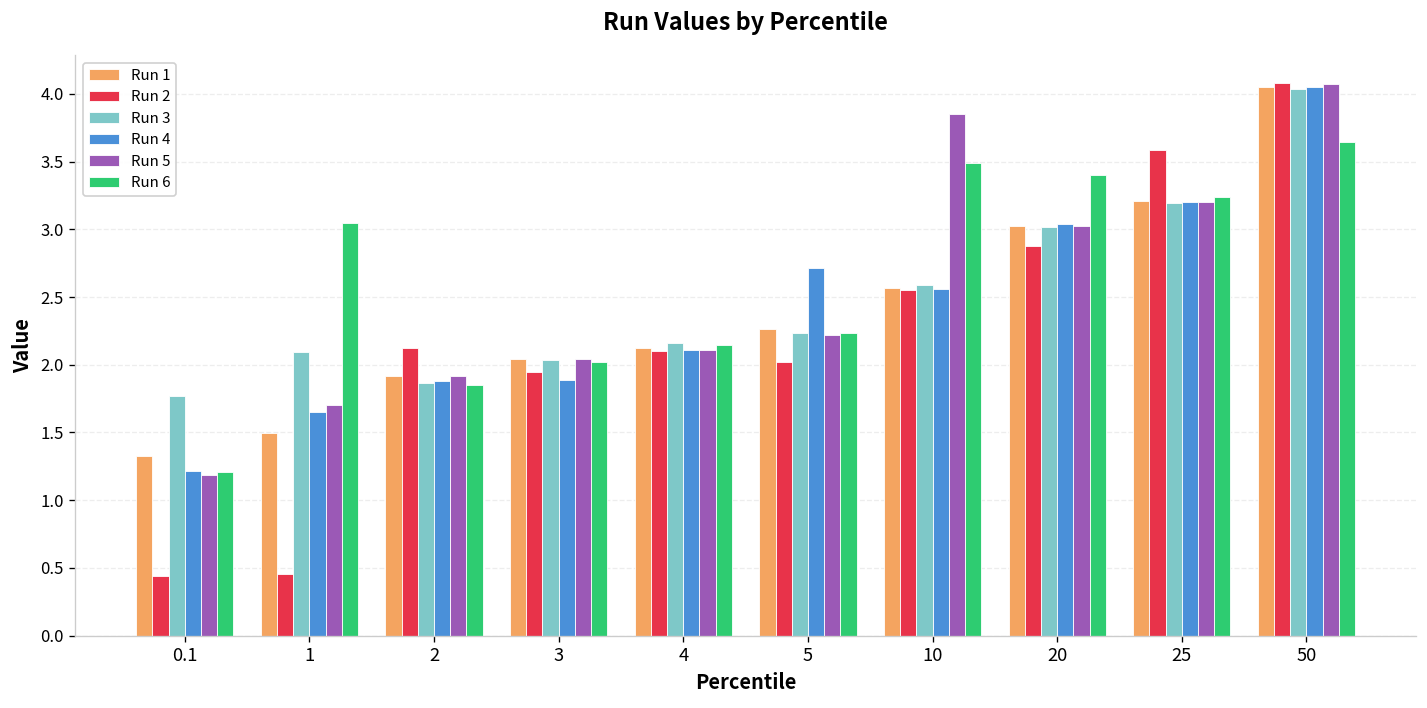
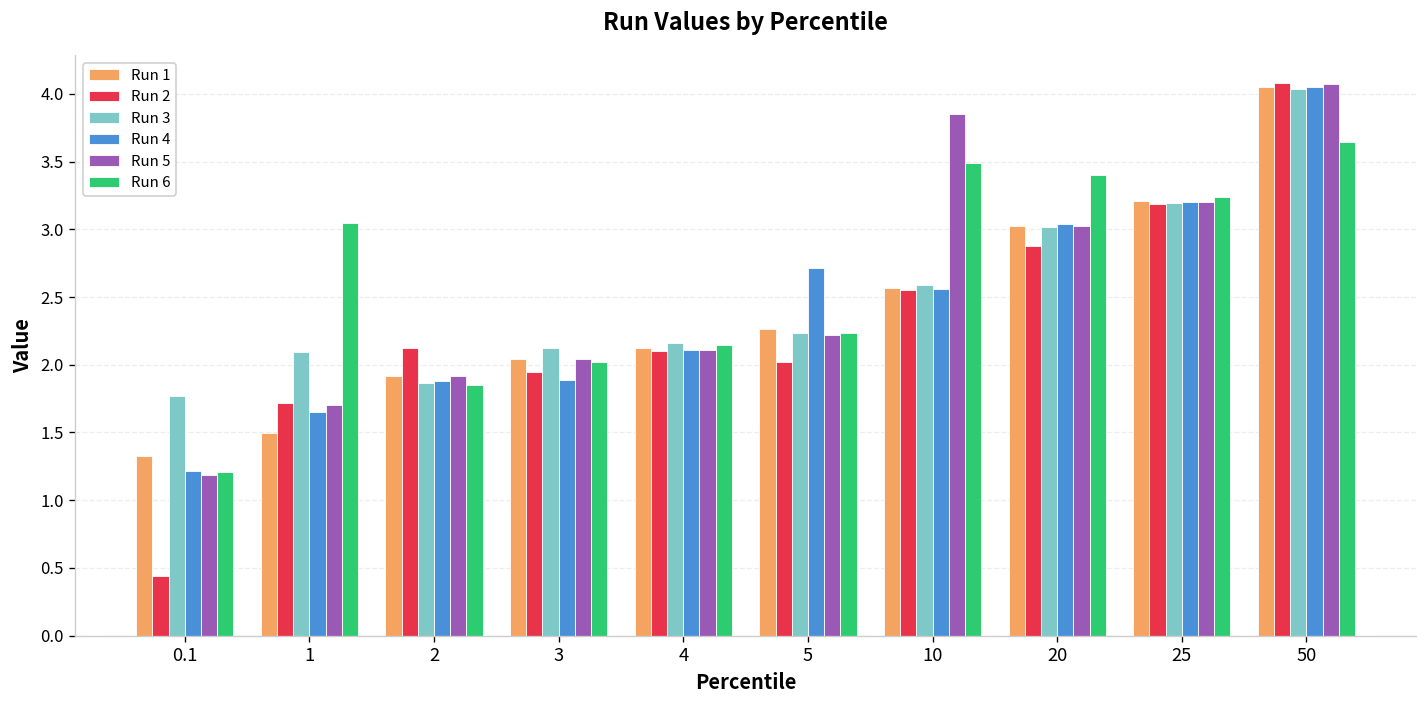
Run 2, 1: 0.45 -> 1.72
Run 3, 3: 2.03 -> 2.12
Run 2, 25: 3.58 -> 3.19
